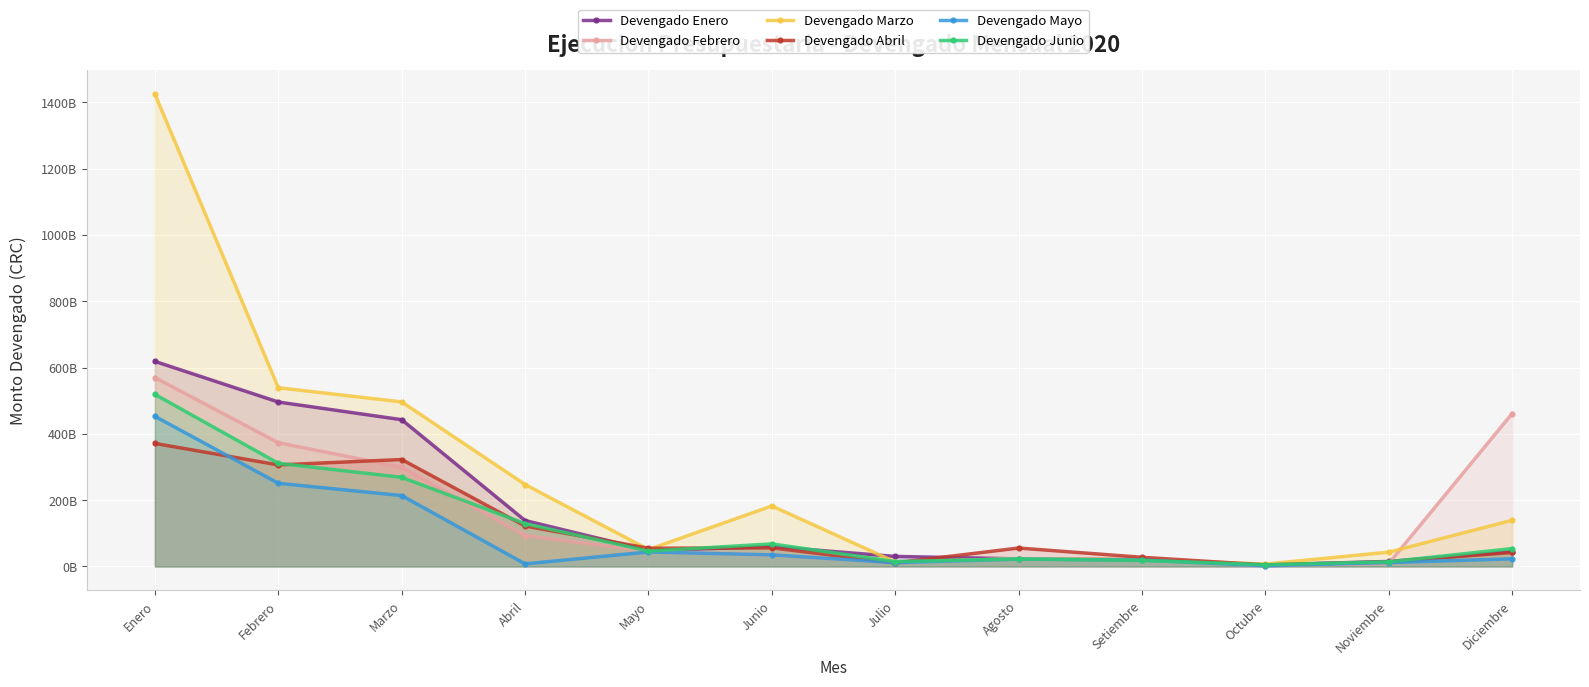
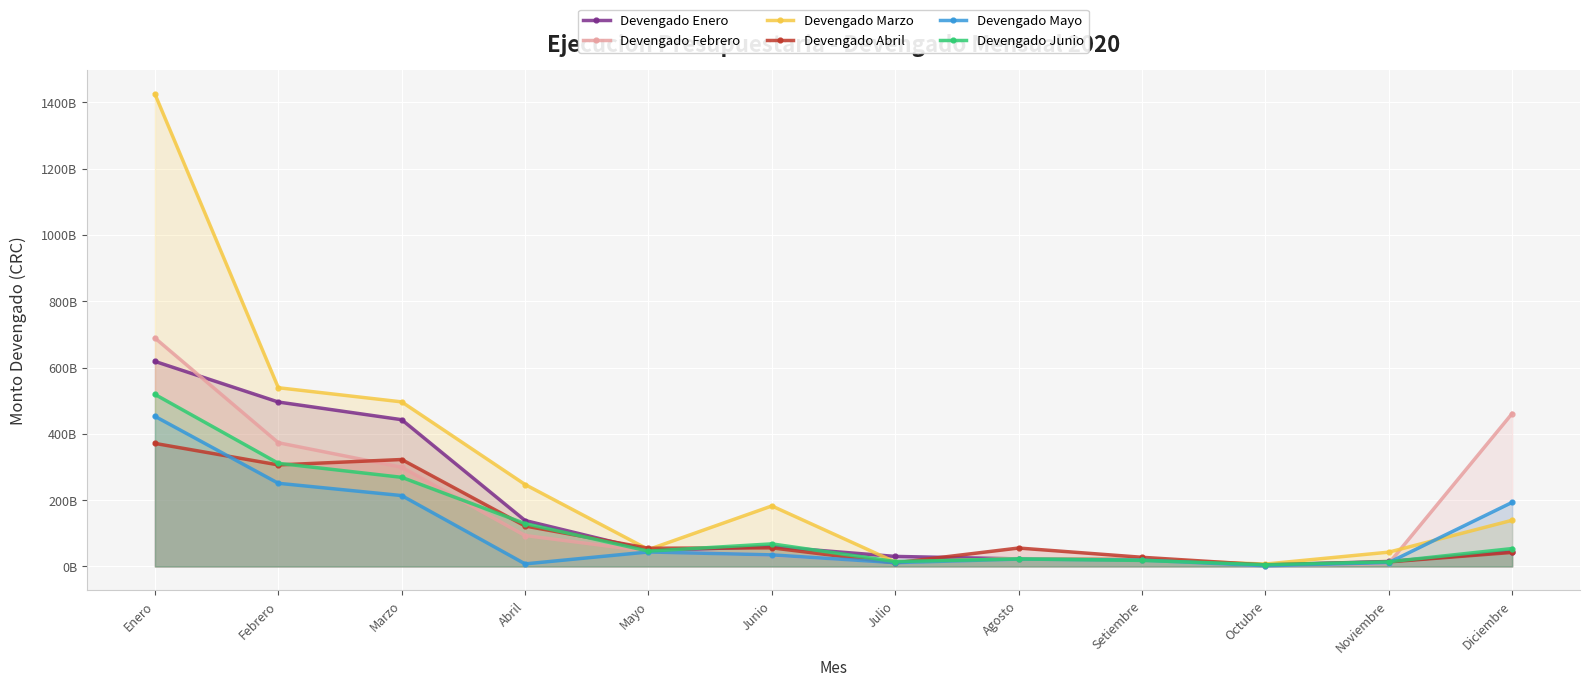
Devengado Febrero, Enero: 570000000000 -> 690000000000
Devengado Mayo, Diciembre: 20000000000 -> 190000000000
